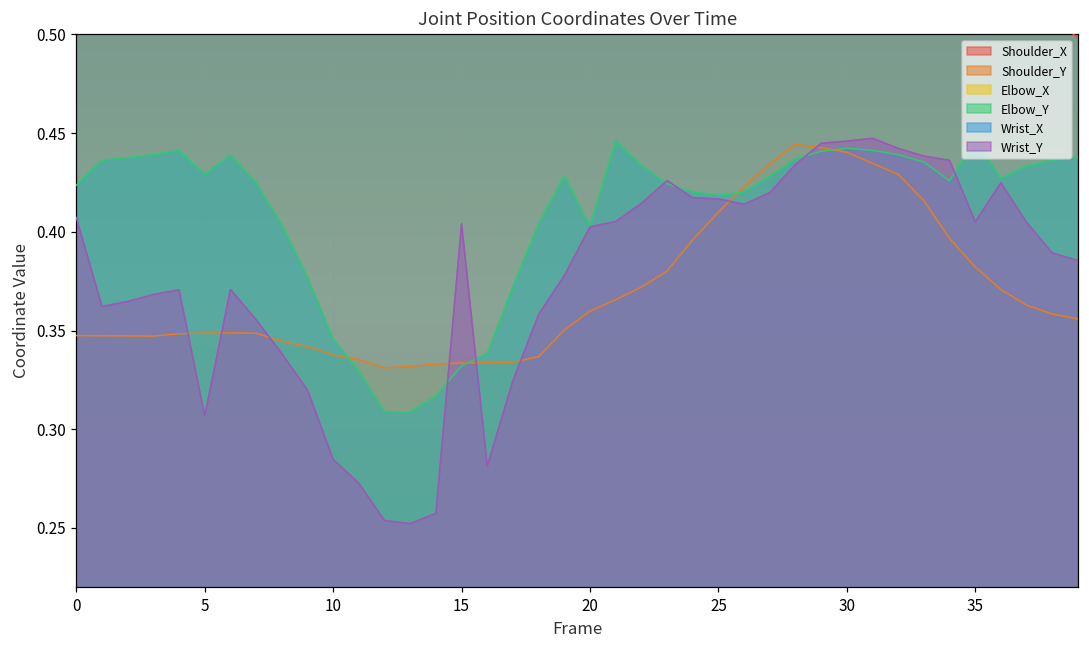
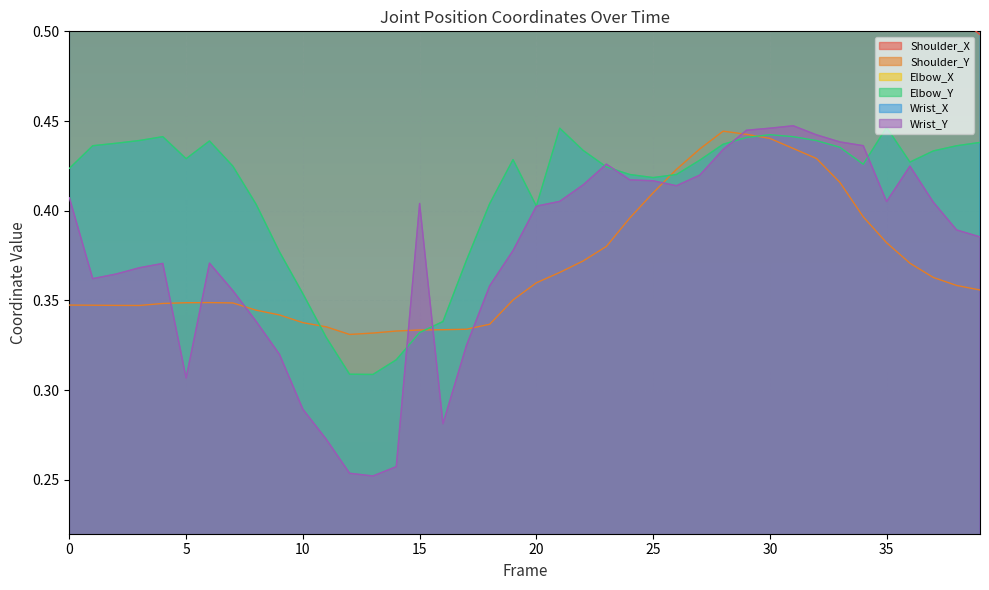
Elbow_Y, 10: 0.346 -> 0.354
Wrist_Y, 10: 0.285 -> 0.289
